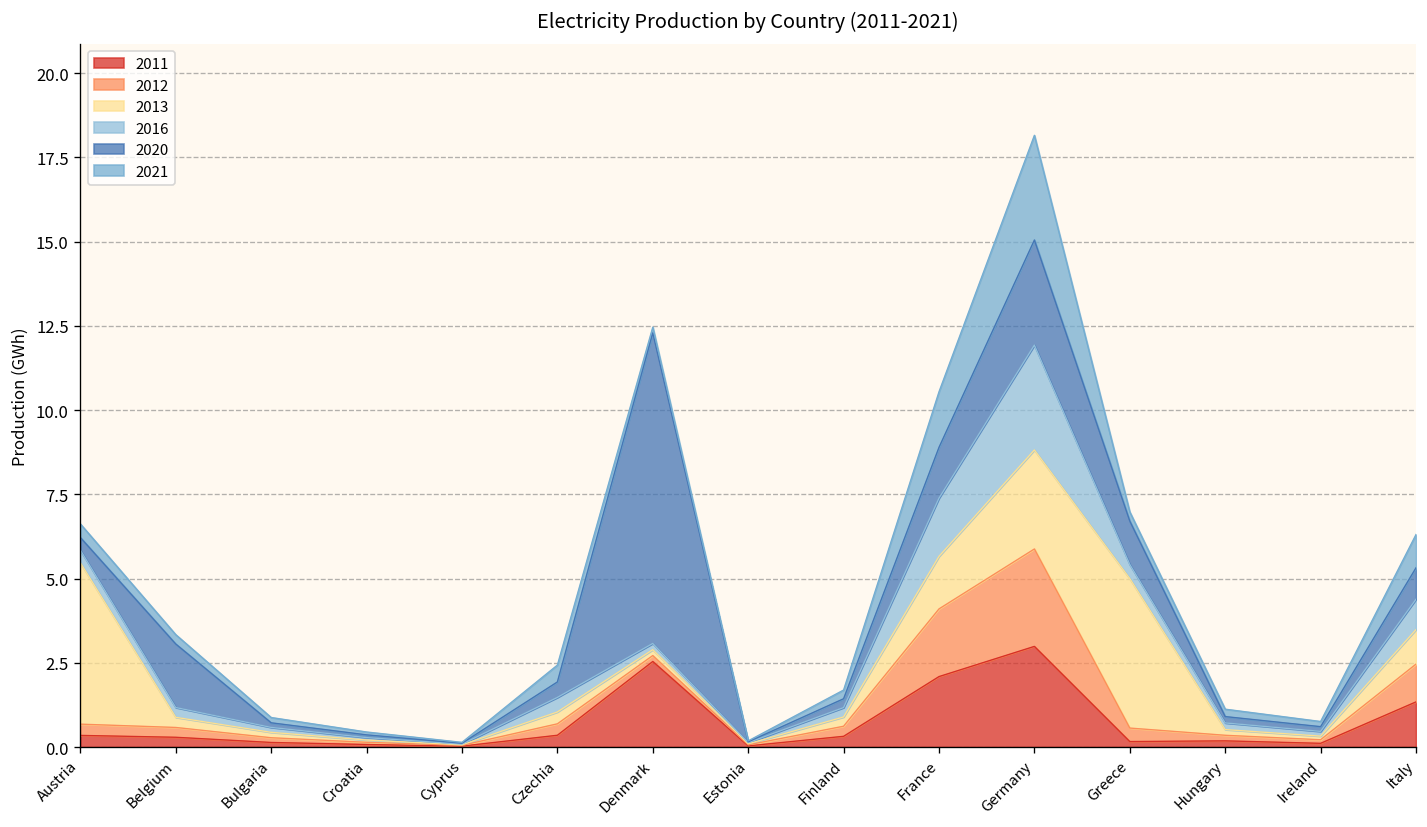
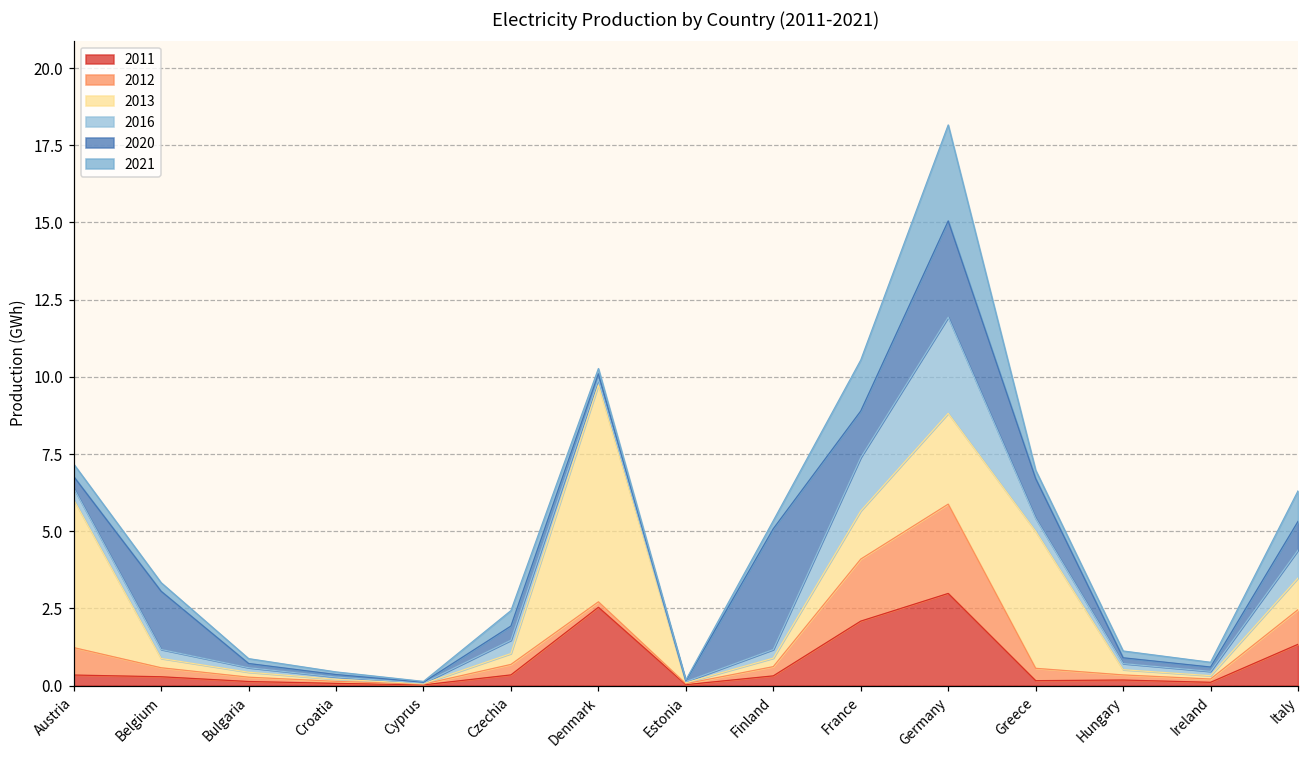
2012, Austria: 0.3 -> 0.9
2013, Denmark: 0.2 -> 7.0
2020, Denmark: 9.2 -> 0.2
2020, Finland: 0.3 -> 3.9
